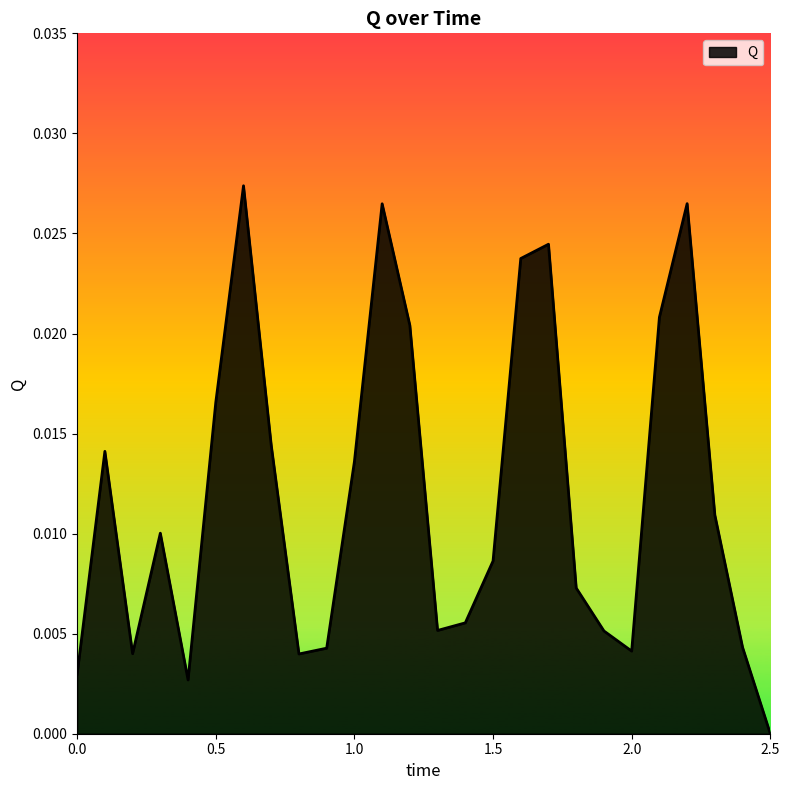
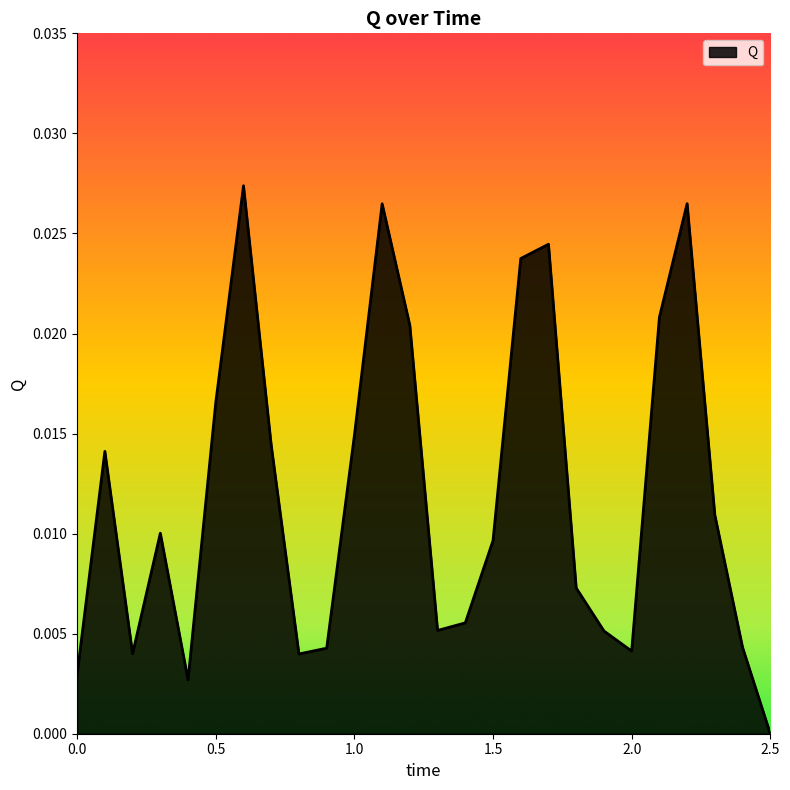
1.0: 0.0136 -> 0.0149
1.5: 0.0086 -> 0.0097
